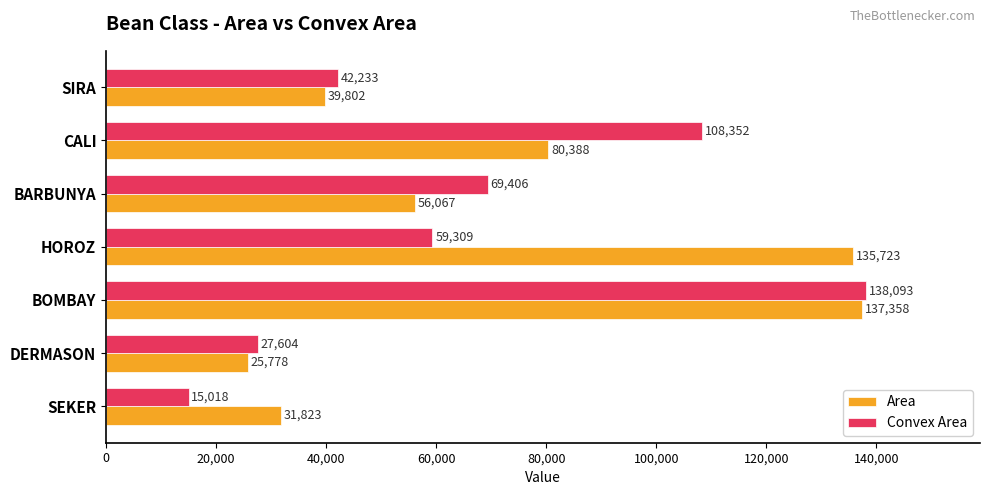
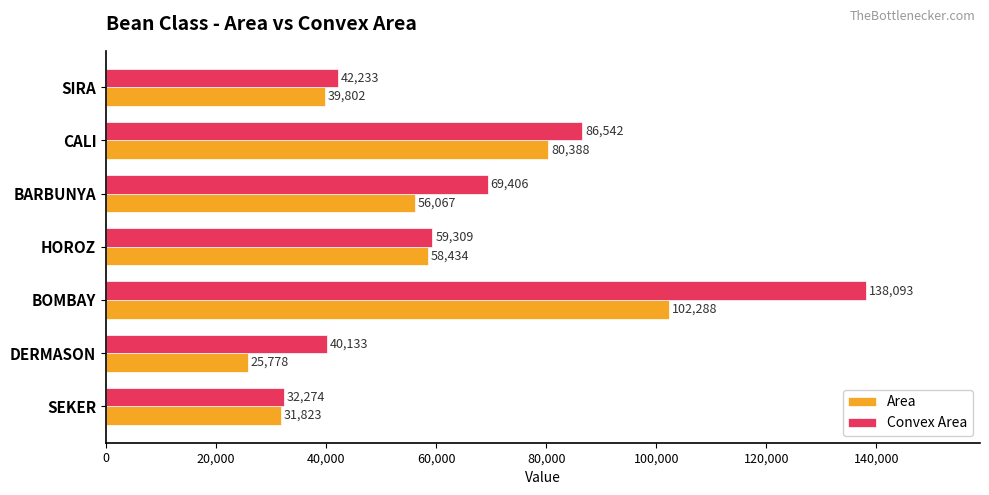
Convex Area, CALI: 108,352 -> 86,542
Area, HOROZ: 135,723 -> 58,434
Area, BOMBAY: 137,358 -> 102,288
Convex Area, DERMASON: 27,604 -> 40,133
Convex Area, SEKER: 15,018 -> 32,274
